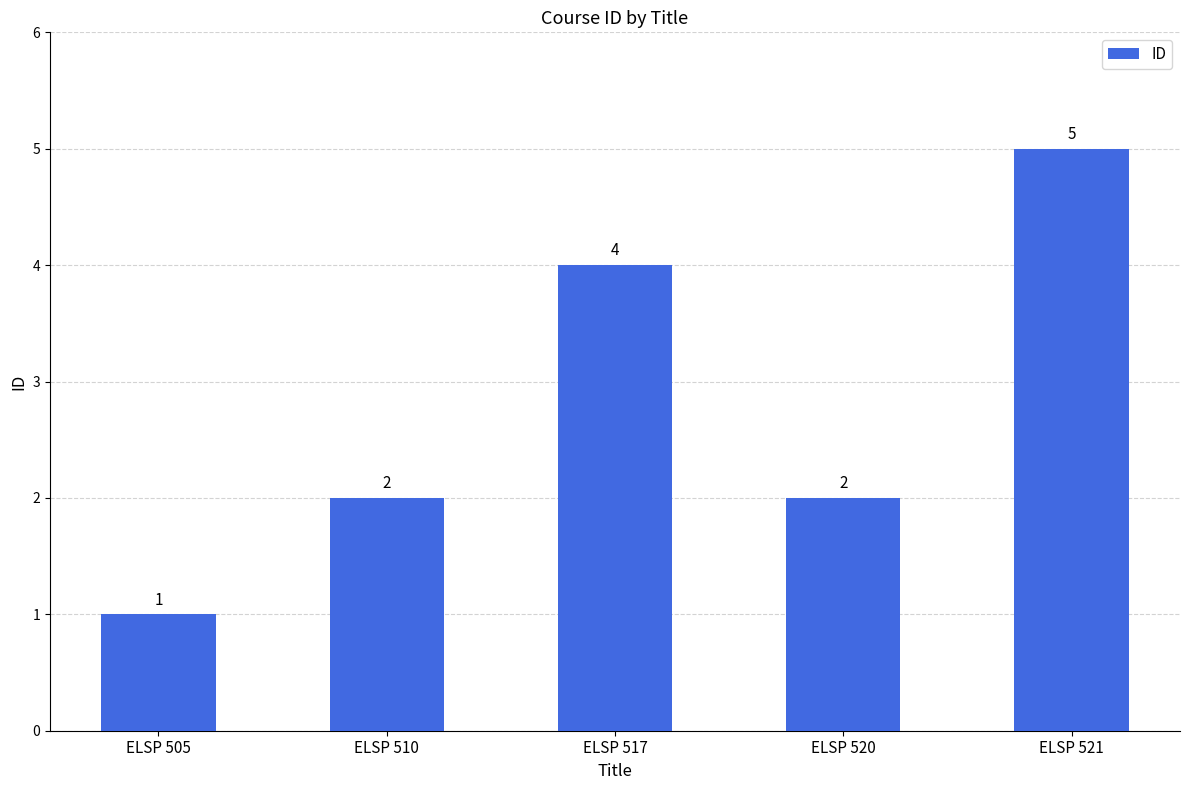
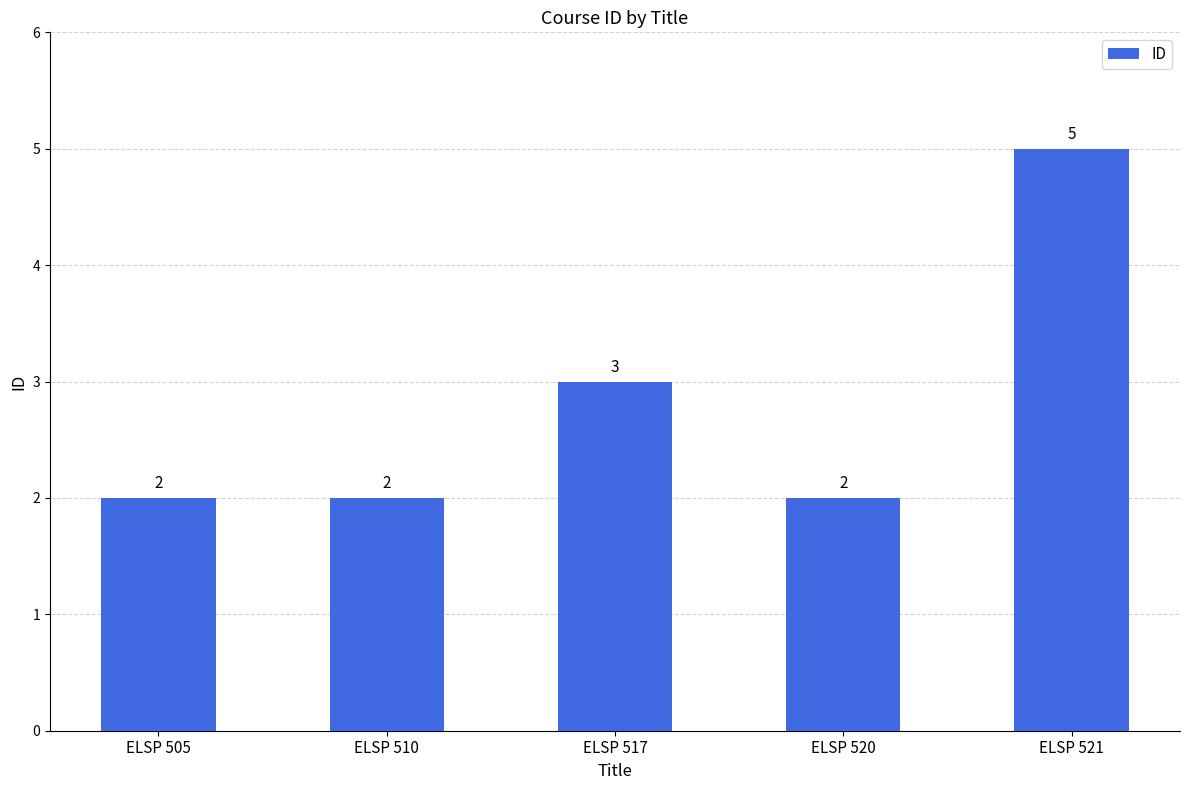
ELSP 505: 1 -> 2
ELSP 517: 4 -> 3
